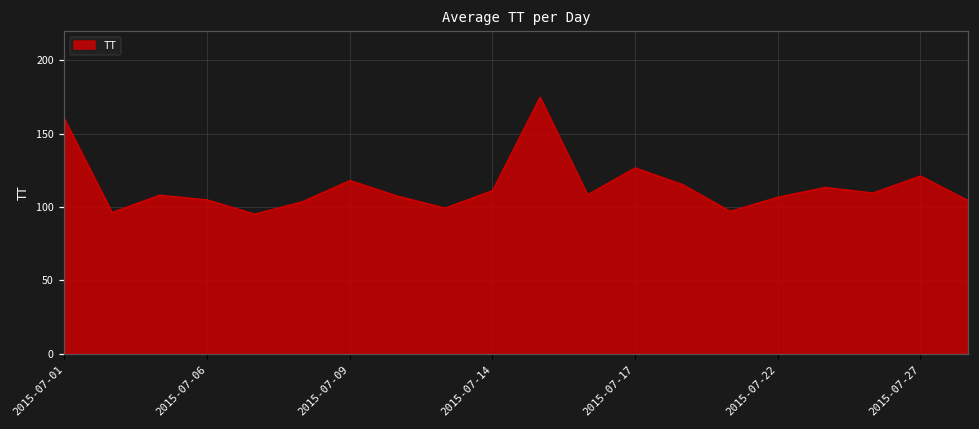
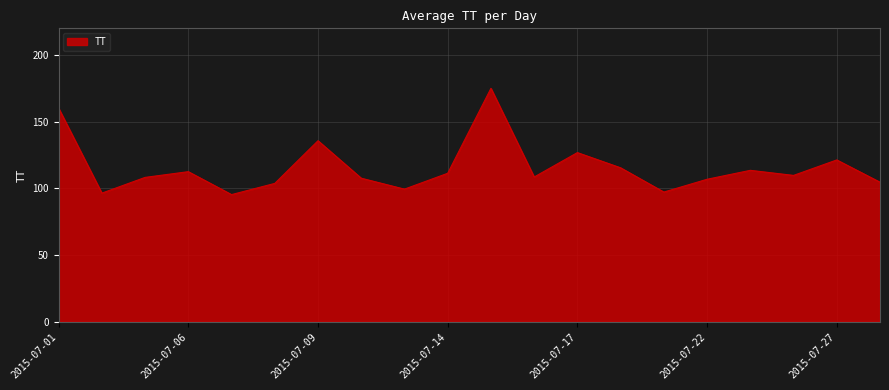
2015-07-06: 105 -> 113
2015-07-09: 118 -> 136
